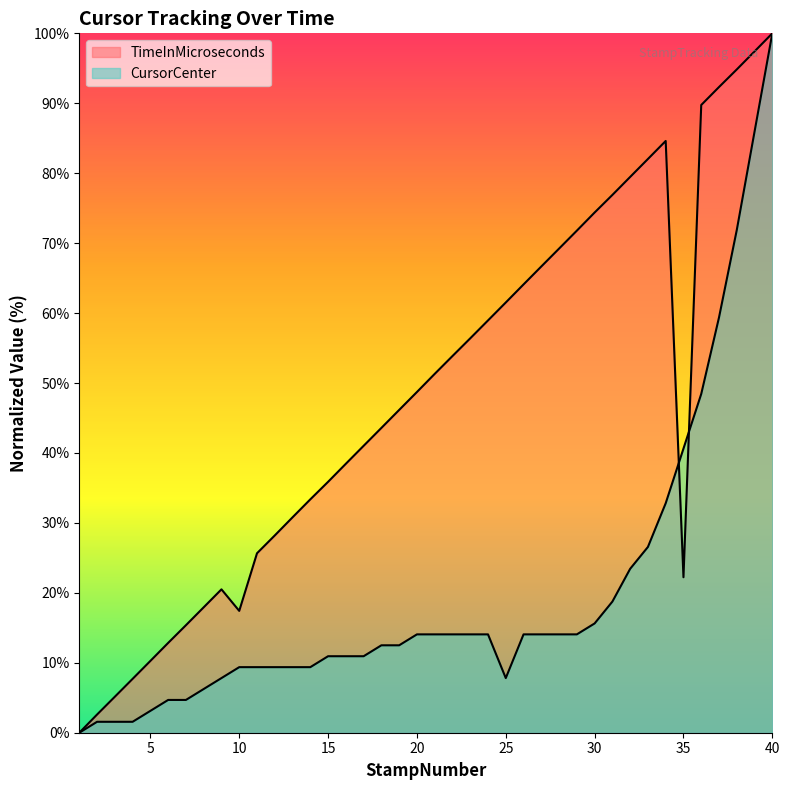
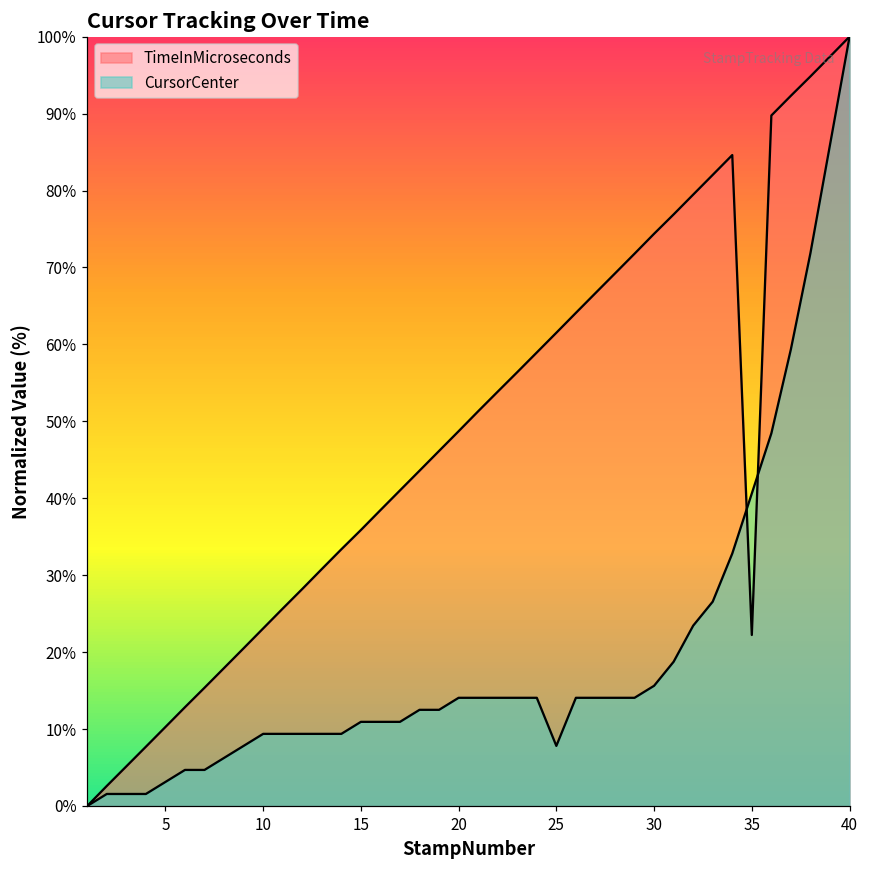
TimeInMicroseconds, 10: 17% -> 23%
